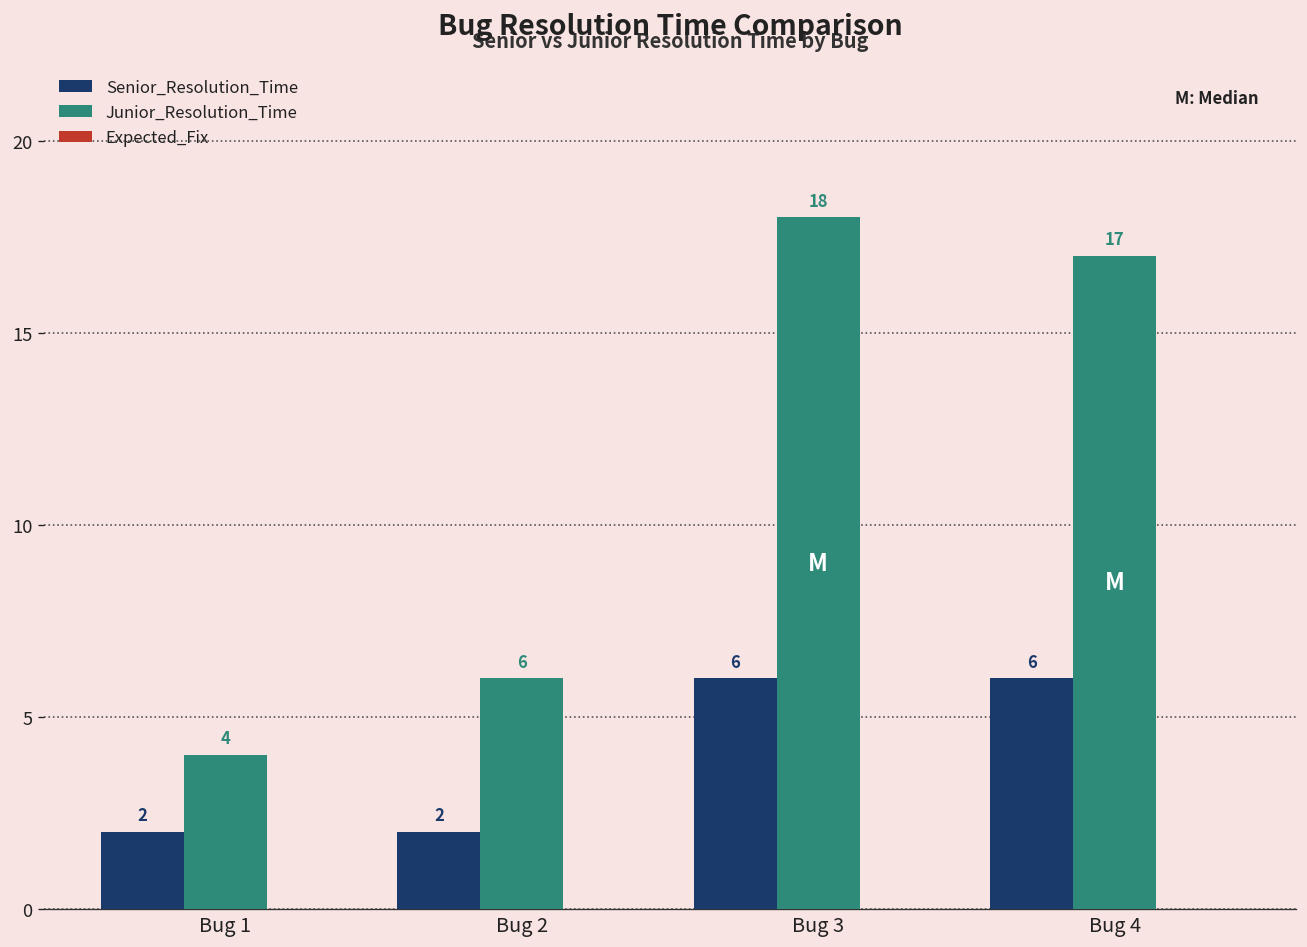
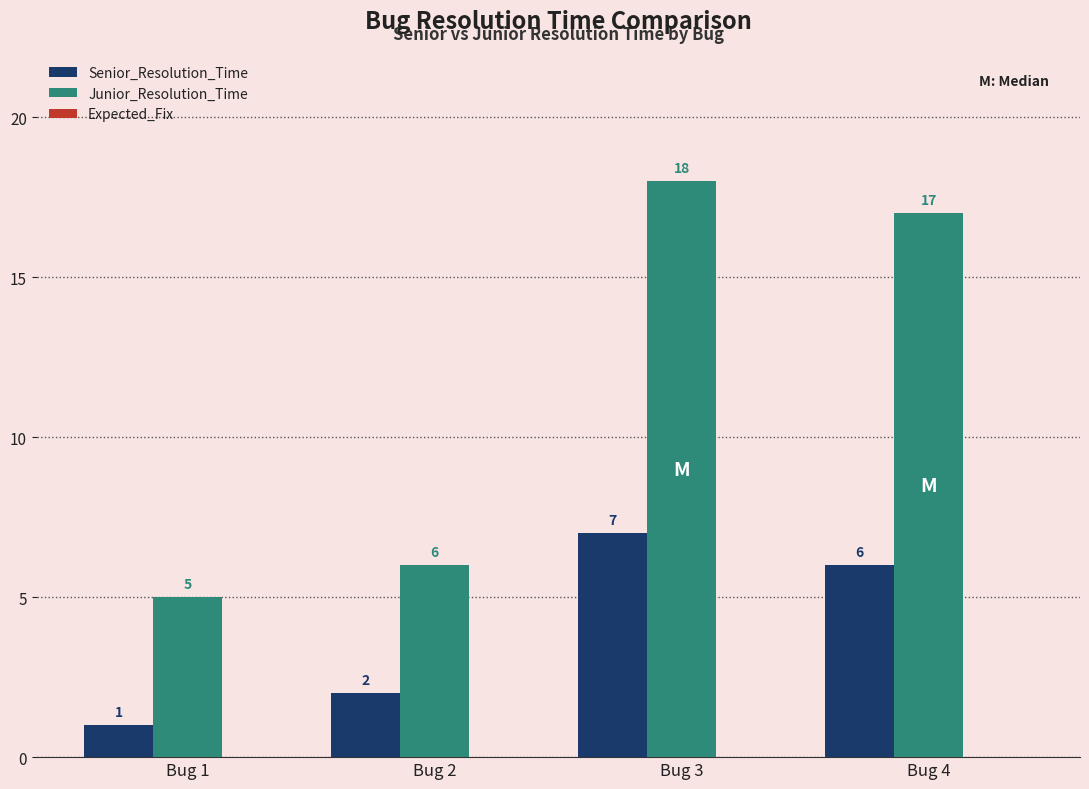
Senior_Resolution_Time, Bug 1: 2 -> 1
Junior_Resolution_Time, Bug 1: 4 -> 5
Senior_Resolution_Time, Bug 3: 6 -> 7
